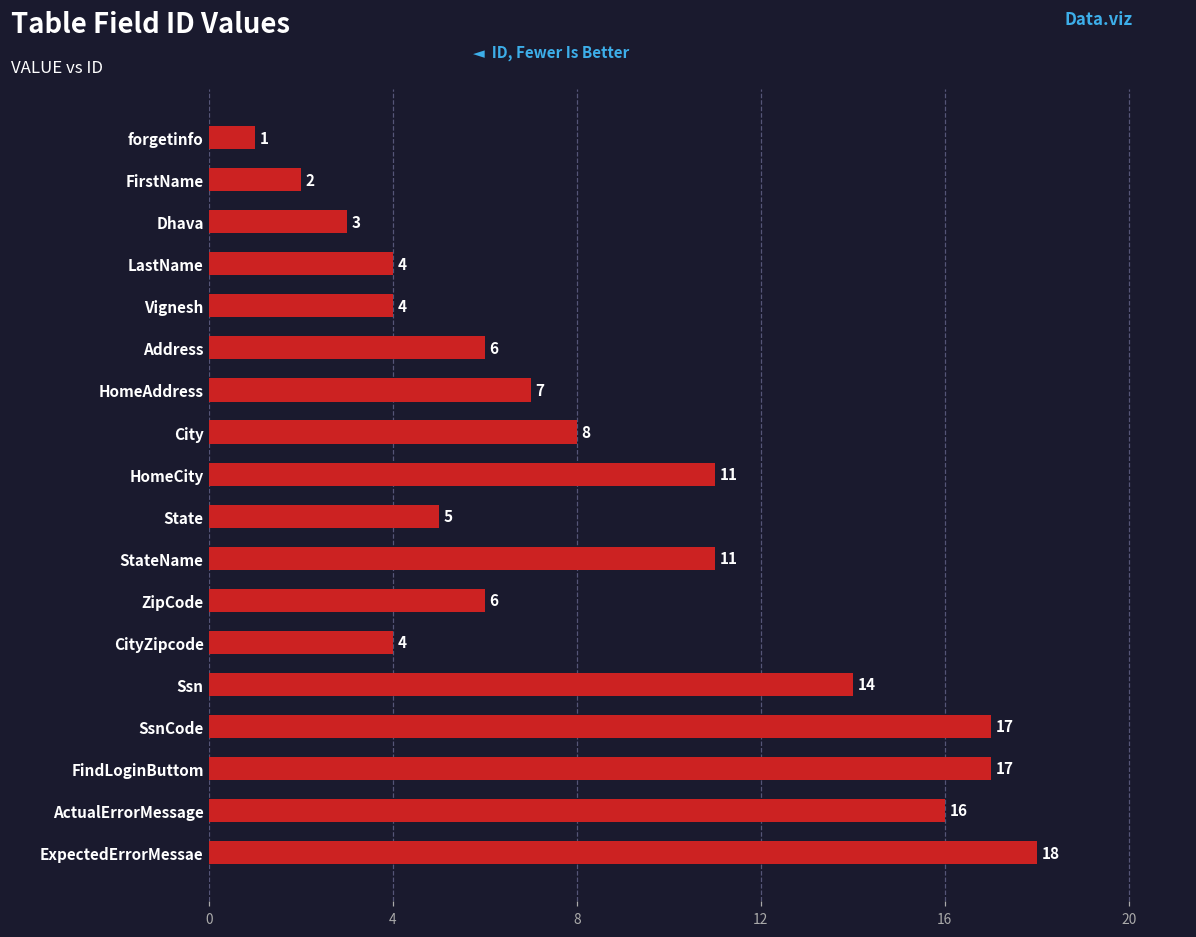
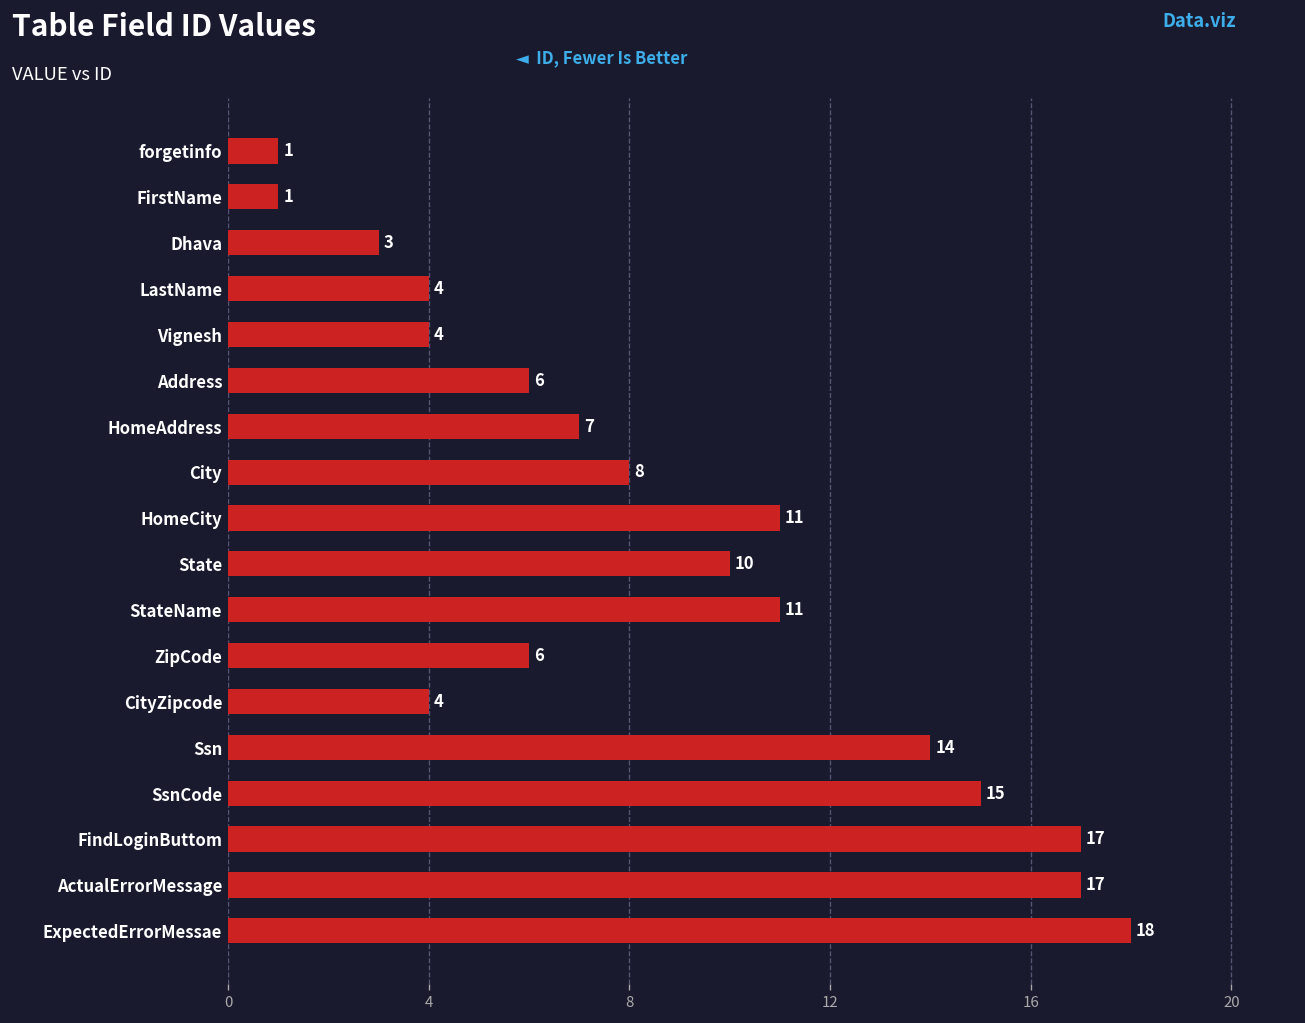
FirstName: 2 -> 1
State: 5 -> 10
SsnCode: 17 -> 15
ActualErrorMessage: 16 -> 17
